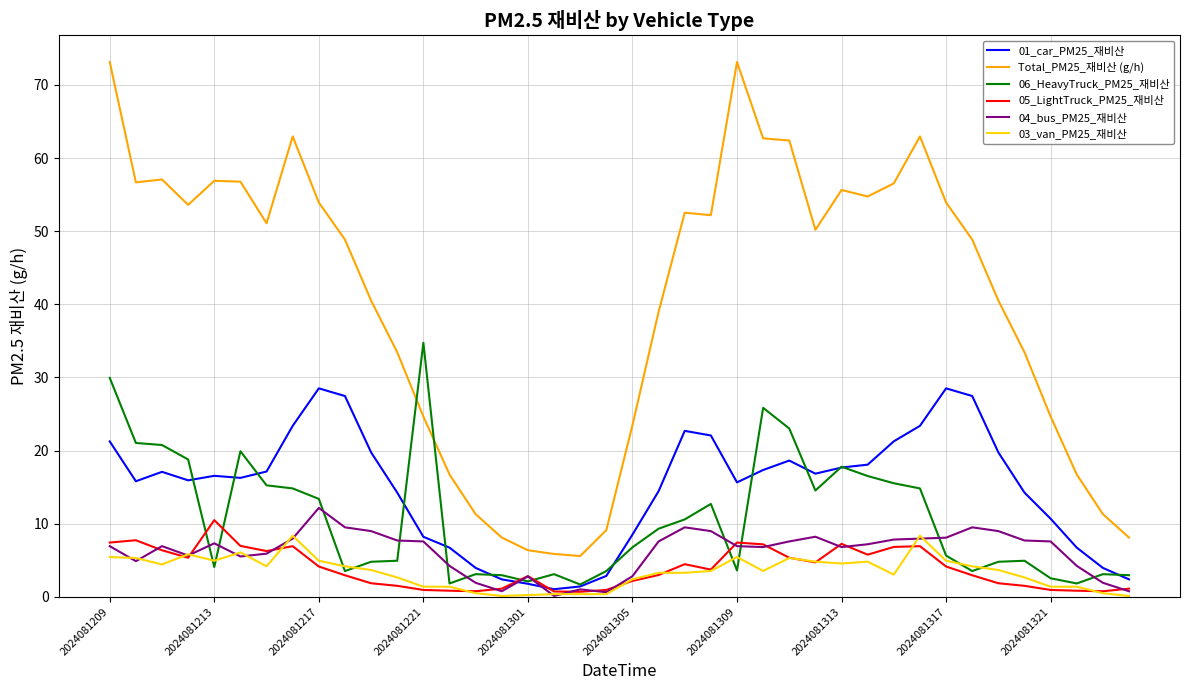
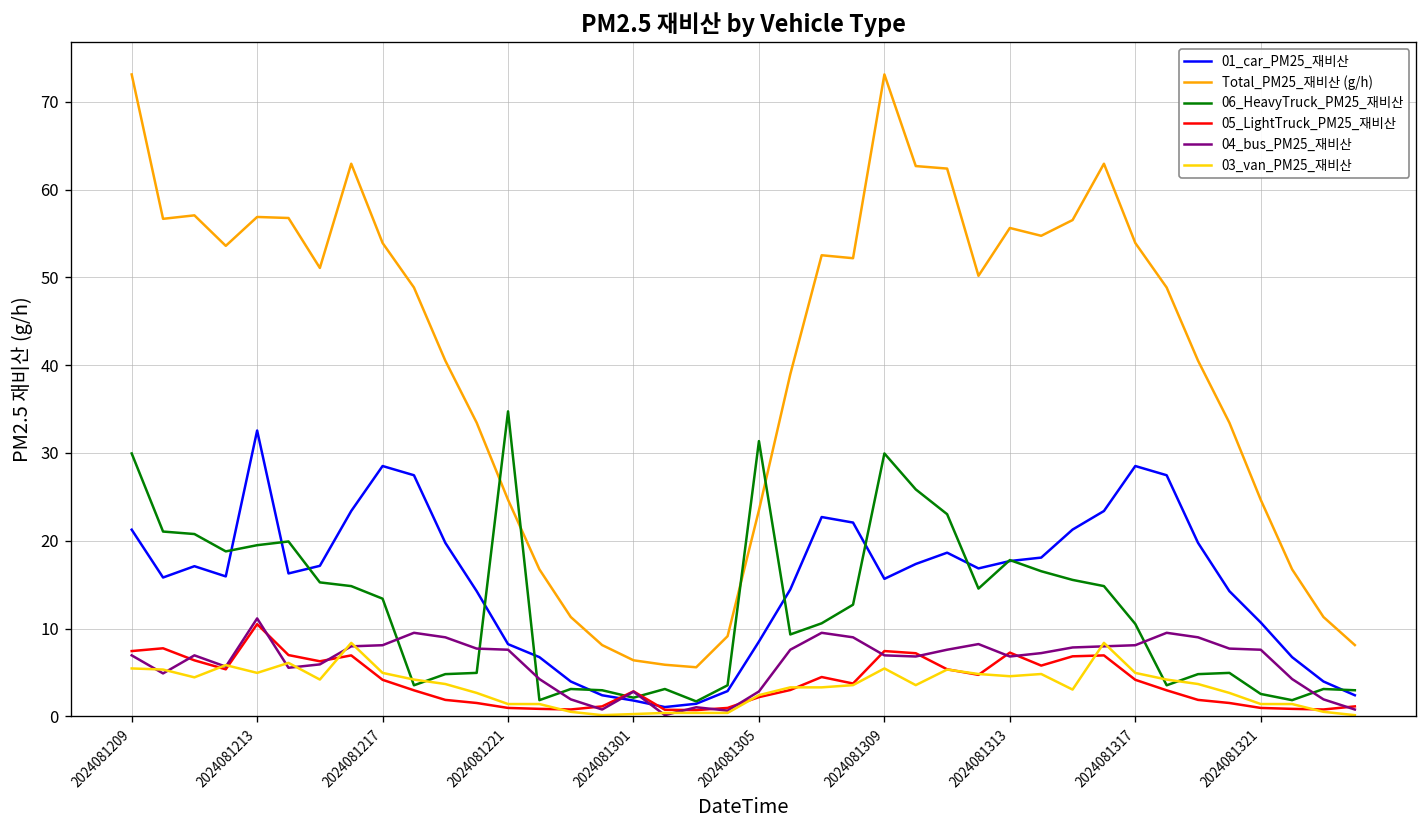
01_car_PM25_재비산, 2024081213: 17 -> 33
06_HeavyTruck_PM25_재비산, 2024081213: 4 -> 19
04_bus_PM25_재비산, 2024081213: 7 -> 11
04_bus_PM25_재비산, 2024081217: 12 -> 8
06_HeavyTruck_PM25_재비산, 2024081305: 7 -> 31
06_HeavyTruck_PM25_재비산, 2024081309: 4 -> 30
06_HeavyTruck_PM25_재비산, 2024081317: 6 -> 11
